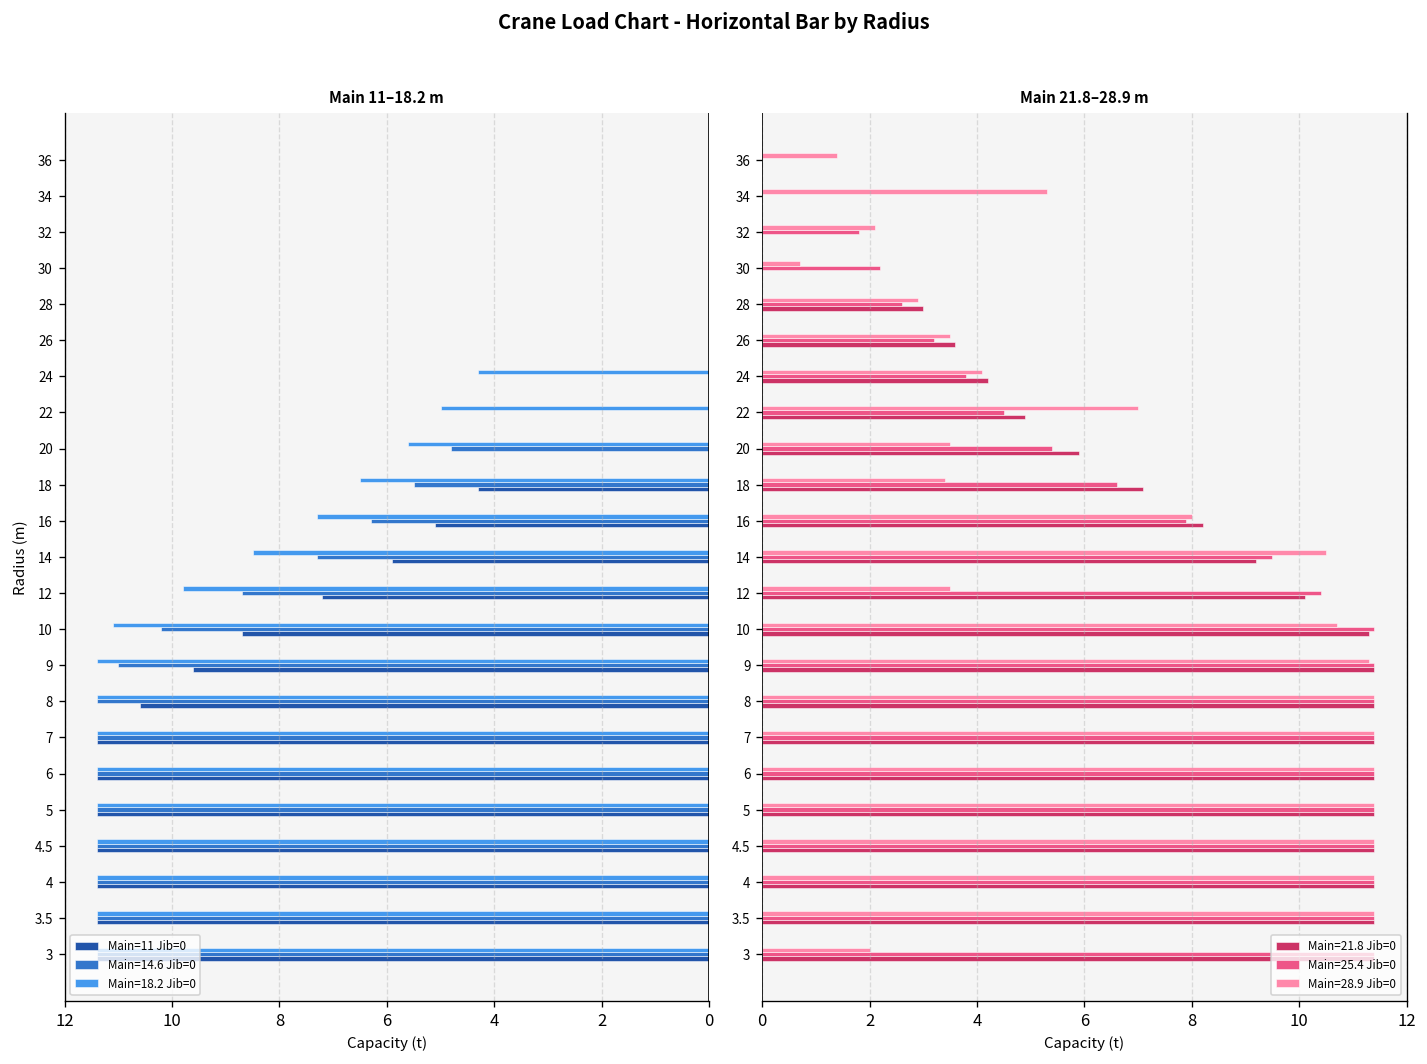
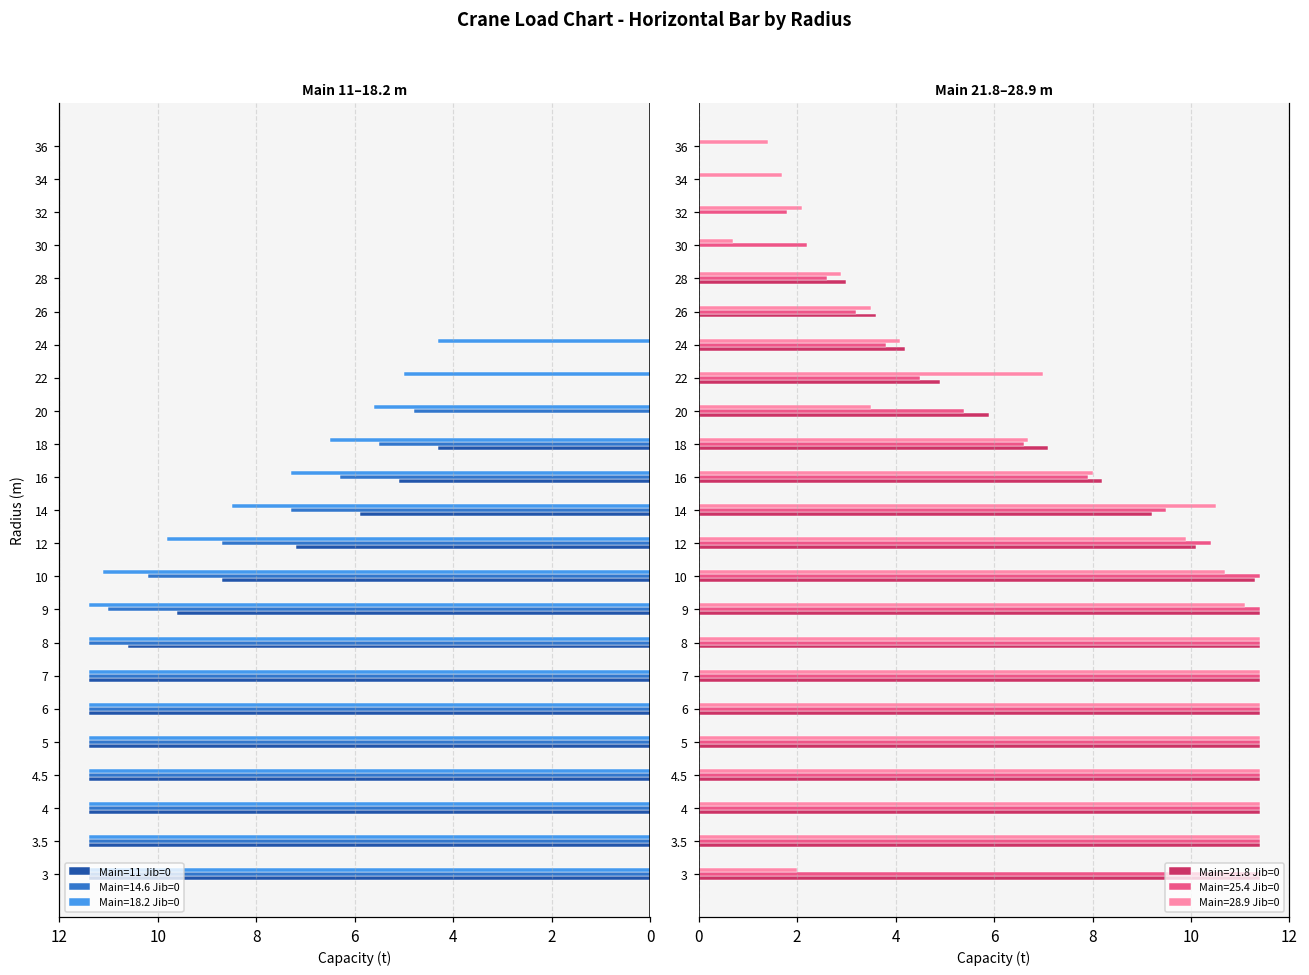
Main 21.8–28.9 m, Main=28.9 Jib=0, 34: 5.3 -> 1.7
Main 21.8–28.9 m, Main=28.9 Jib=0, 18: 3.4 -> 6.7
Main 21.8–28.9 m, Main=28.9 Jib=0, 12: 3.5 -> 9.9
Main 21.8–28.9 m, Main=28.9 Jib=0, 9: 11.3 -> 11.1
